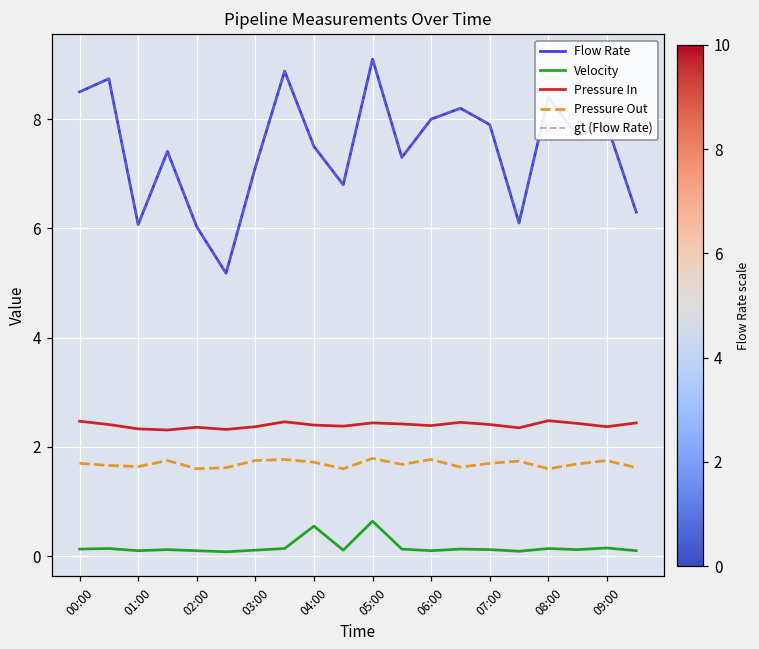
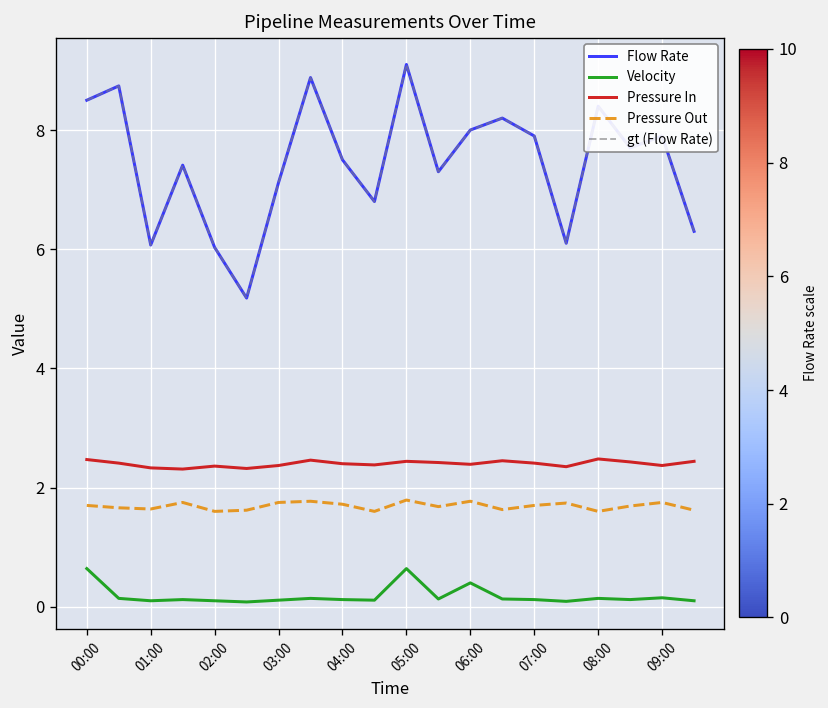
Velocity, 00:00: 0.1 -> 0.6
Velocity, 04:00: 0.6 -> 0.1
Velocity, 06:00: 0.1 -> 0.4
